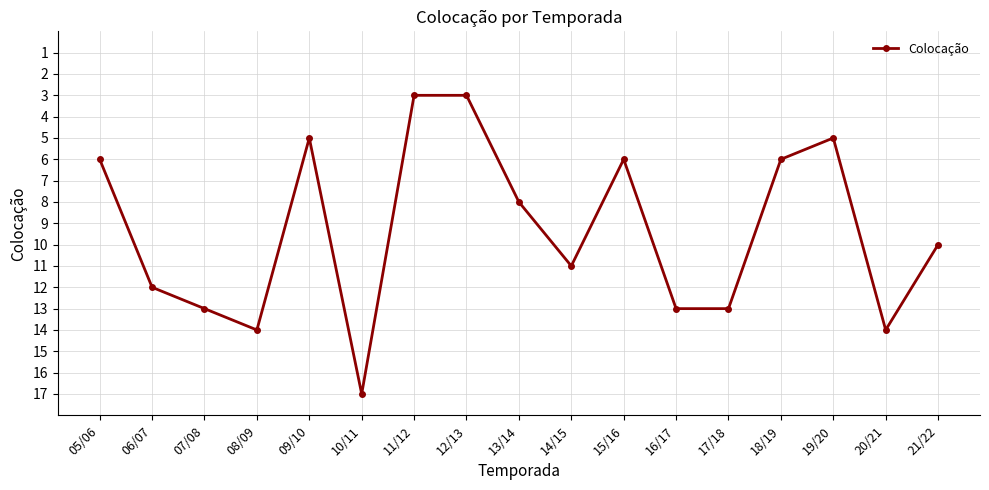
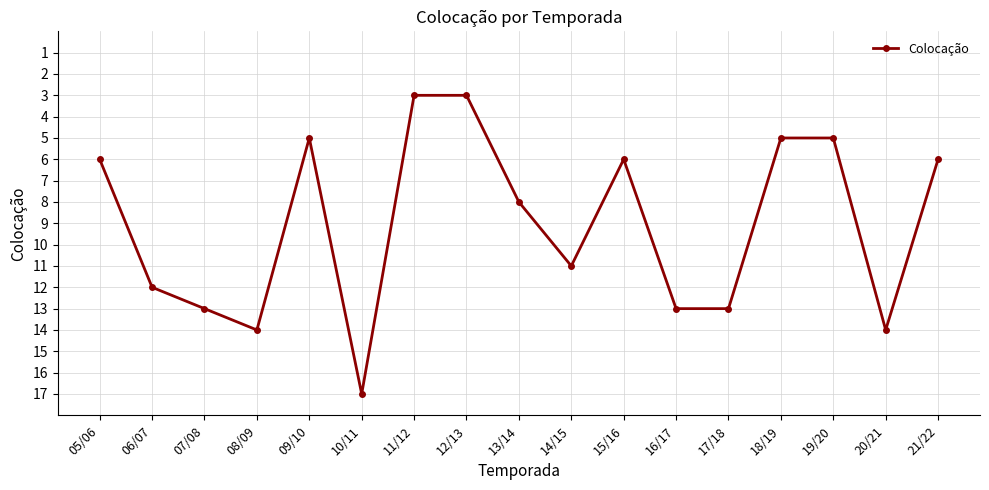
18/19: 6 -> 5
21/22: 10 -> 6
